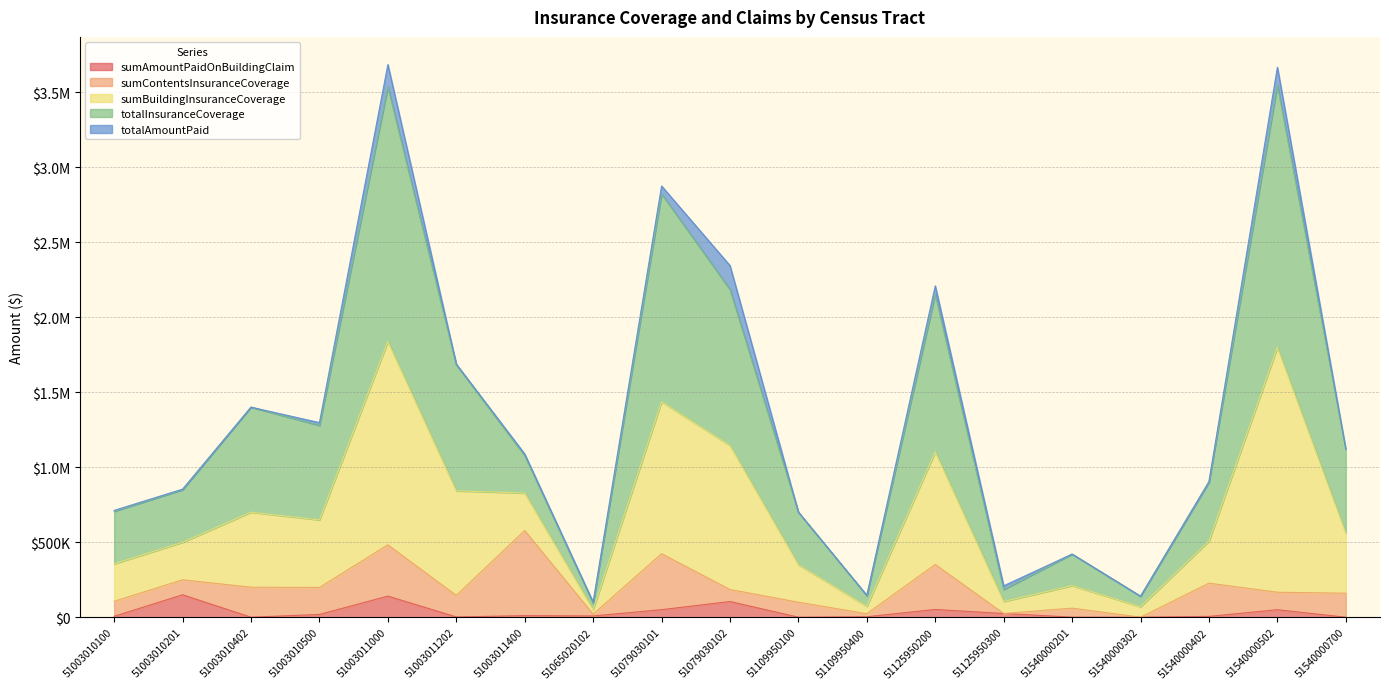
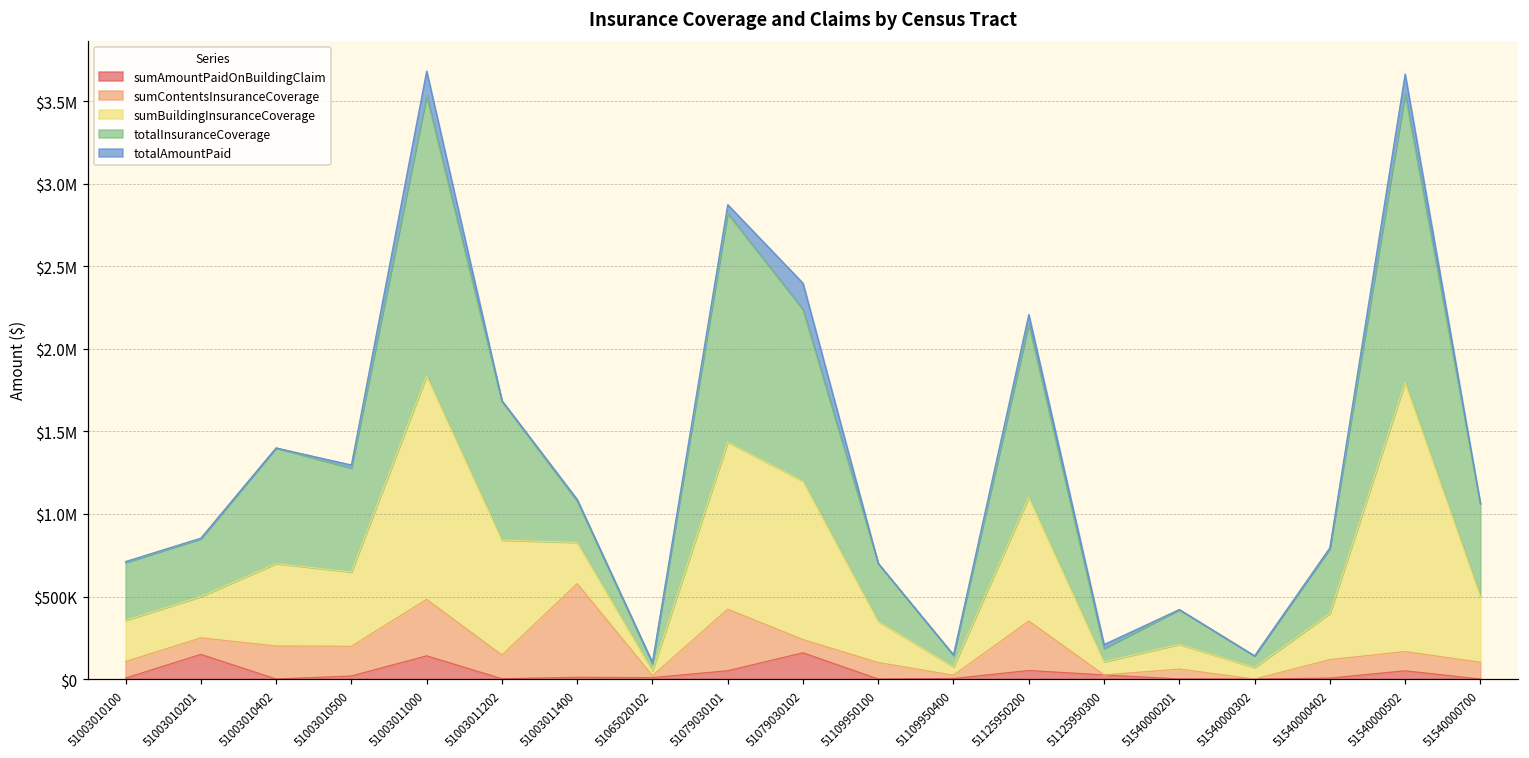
sumAmountPaidOnBuildingClaim, 51079030102: $100000 -> $160000
sumContentsInsuranceCoverage, 51540000402: $220000 -> $110000
sumContentsInsuranceCoverage, 51540000700: $160000 -> $100000
